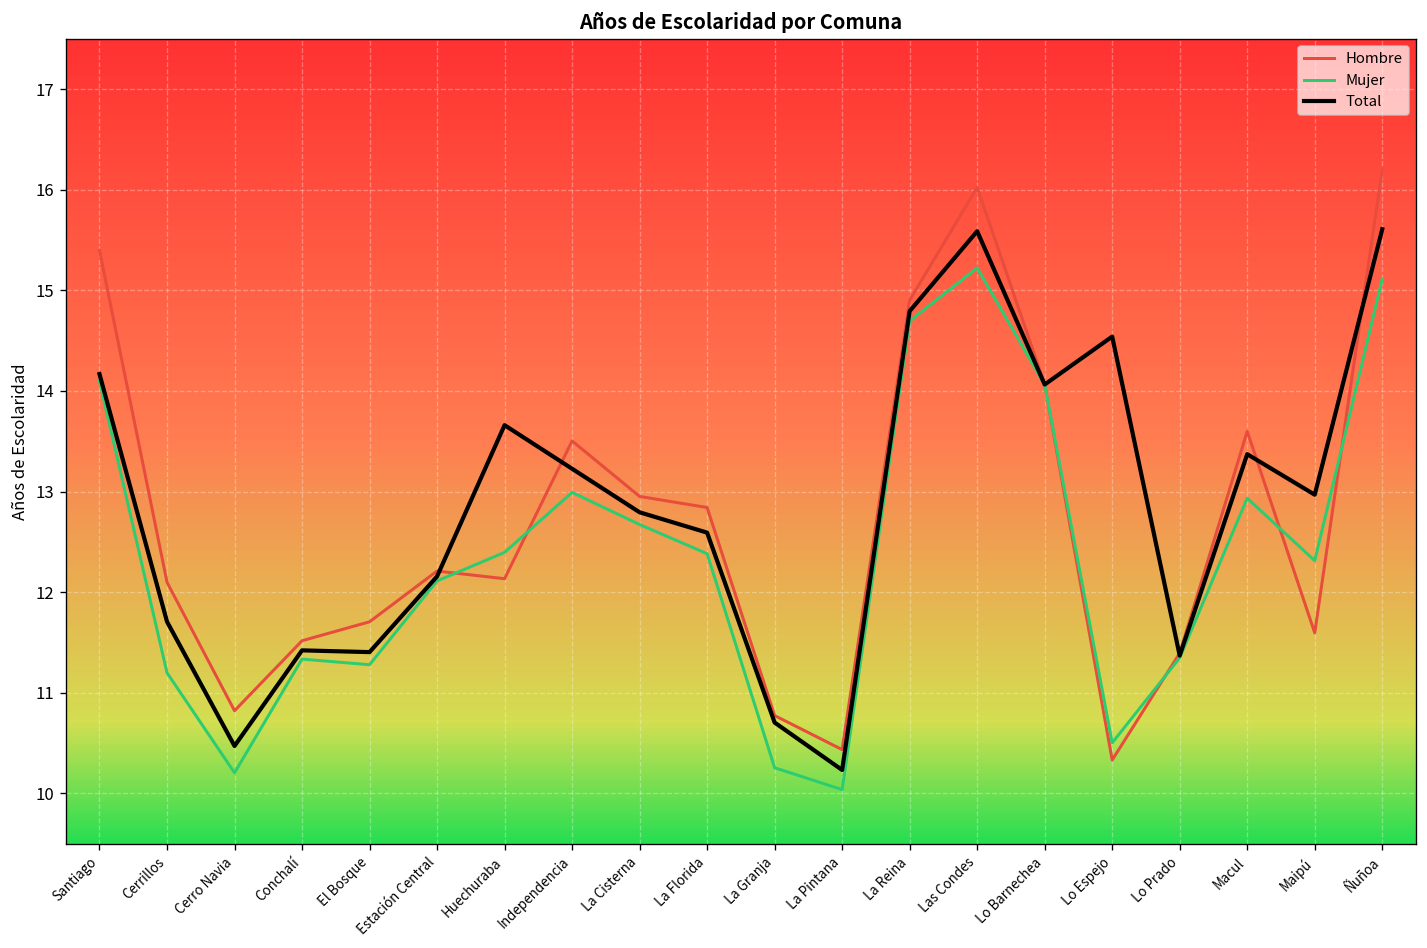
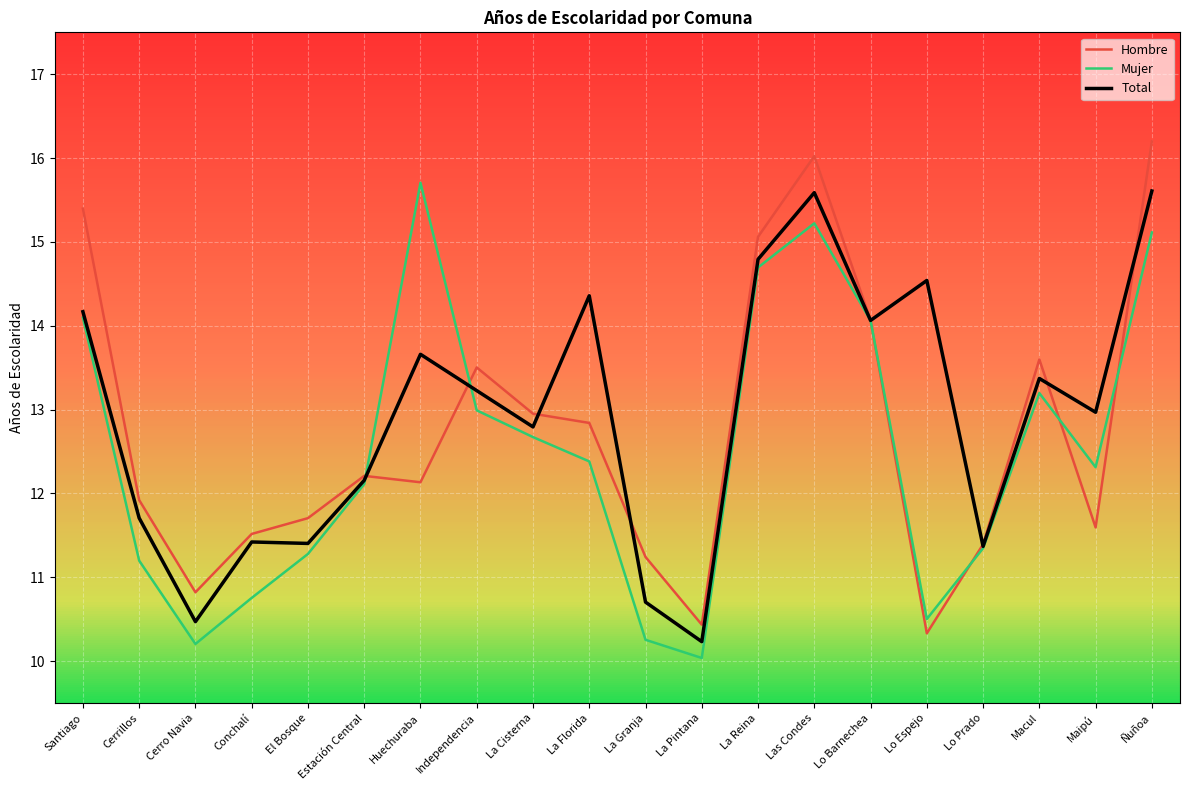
Hombre, Cerrillos: 12.1 -> 11.9
Mujer, Conchalí: 11.3 -> 10.8
Mujer, Huechuraba: 12.4 -> 15.7
Total, La Florida: 12.6 -> 14.4
Hombre, La Granja: 10.8 -> 11.2
Hombre, La Reina: 14.9 -> 15.1
Mujer, Macul: 12.9 -> 13.2
